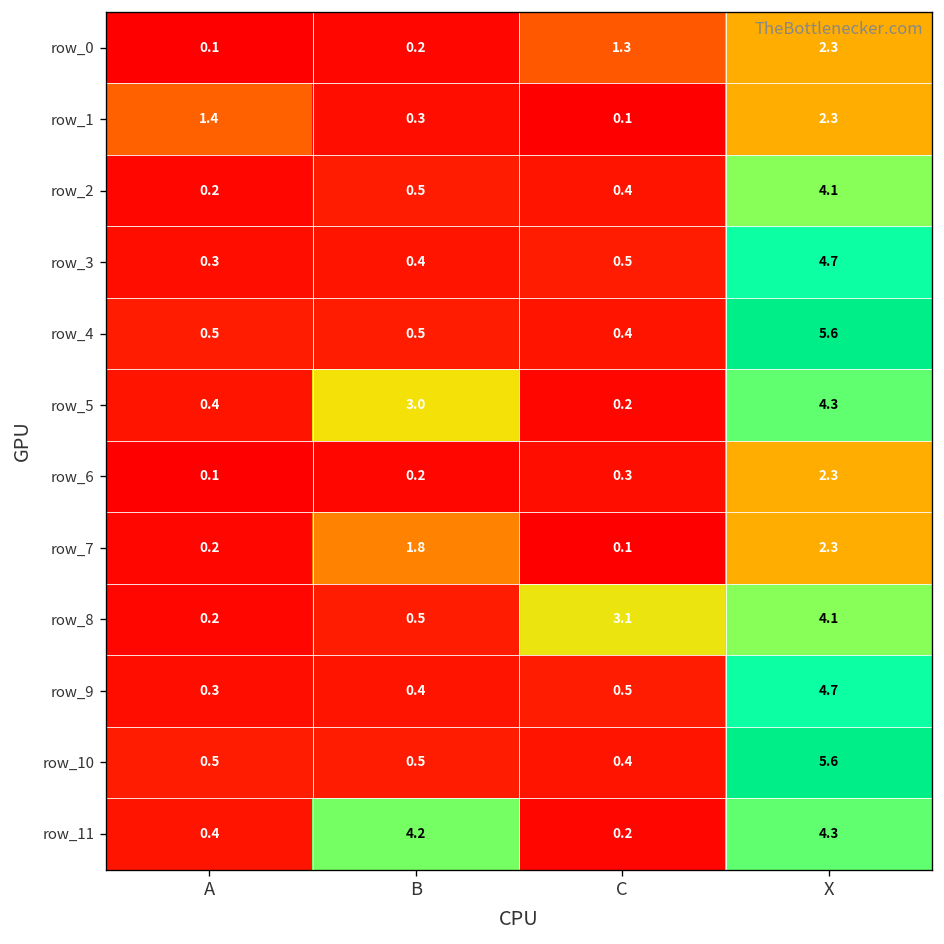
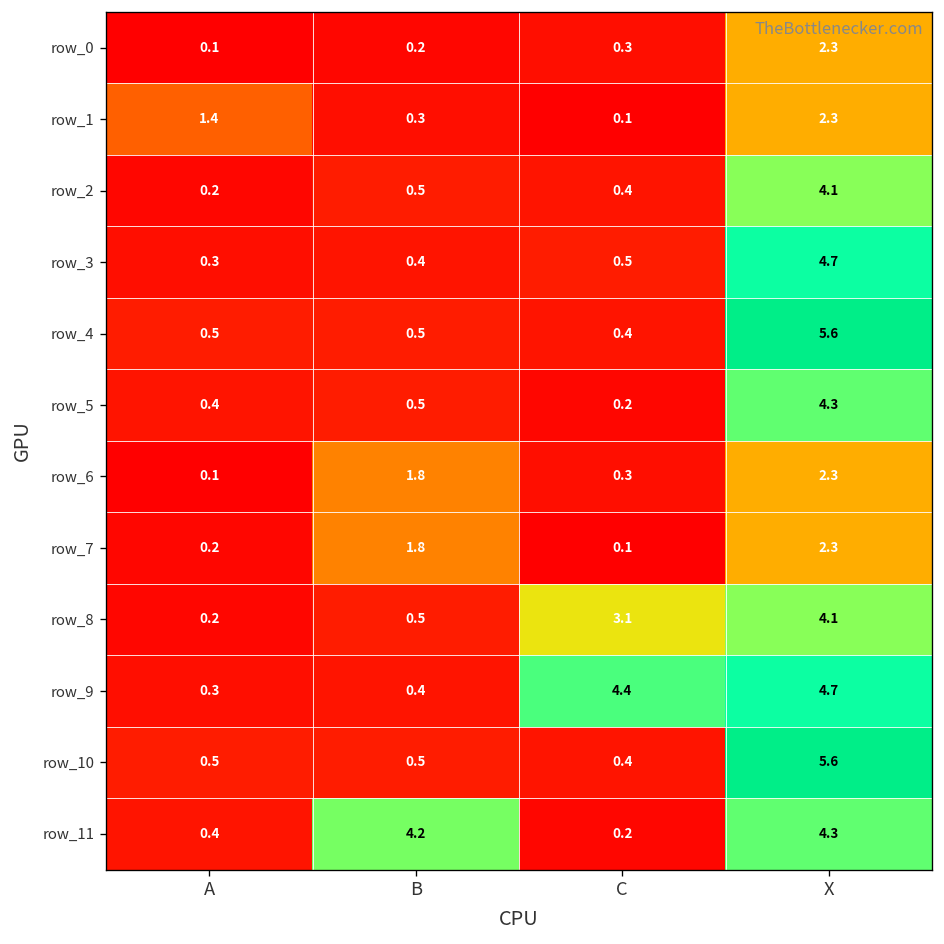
row_0, C: 1.3 -> 0.3
row_5, B: 3.0 -> 0.5
row_6, B: 0.2 -> 1.8
row_9, C: 0.5 -> 4.4
